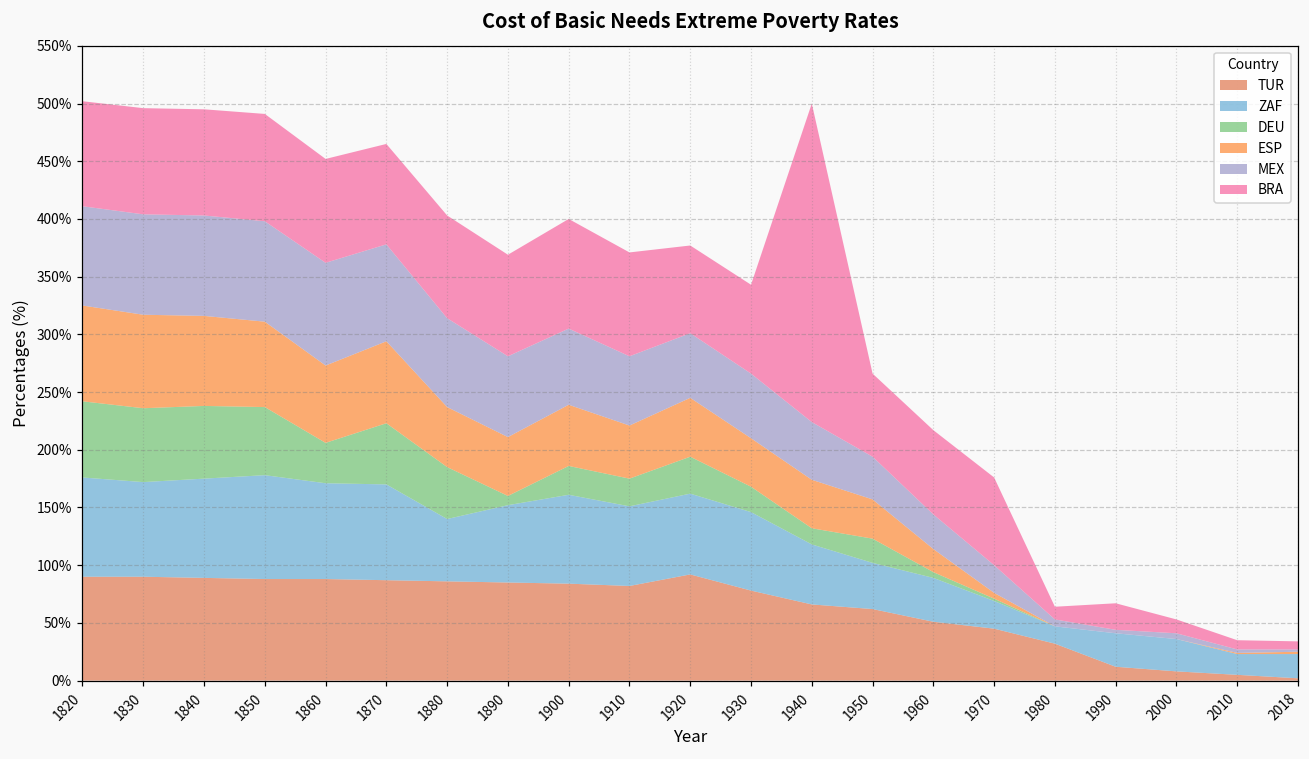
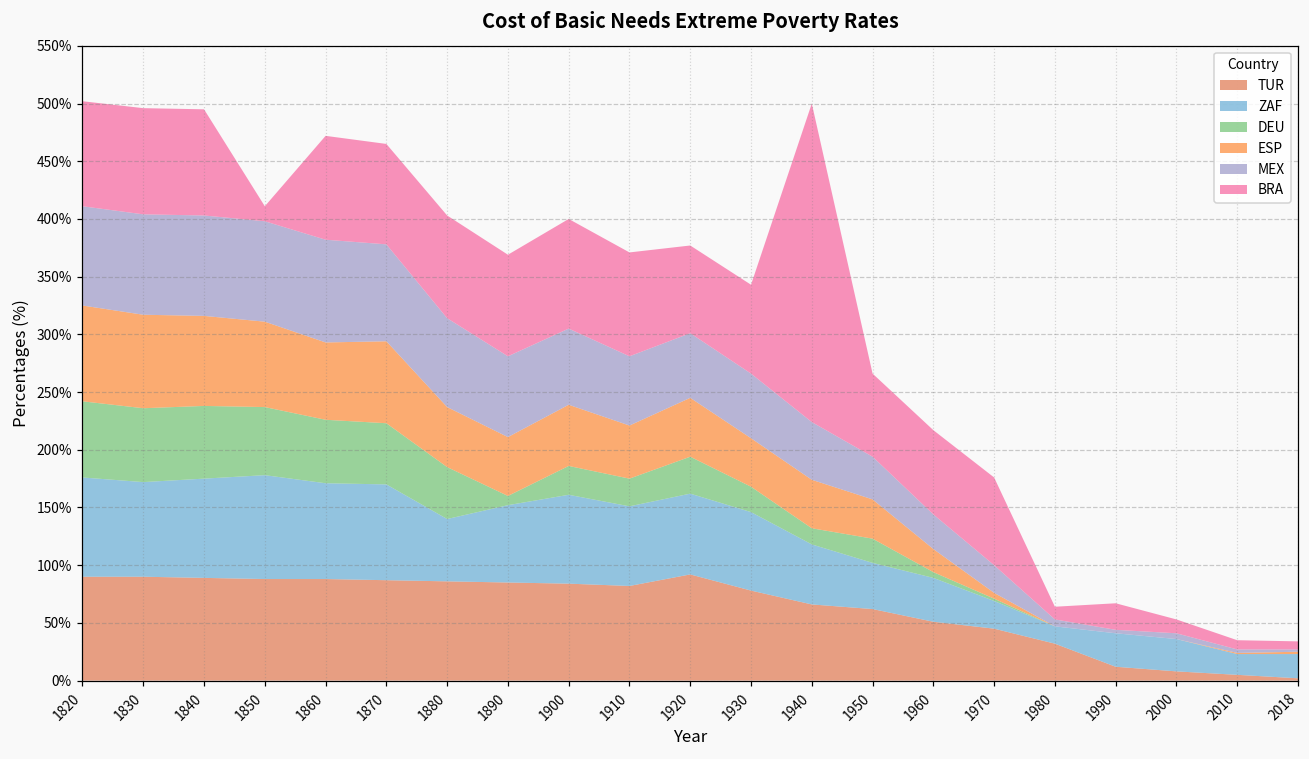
BRA, 1850: 93% -> 13%
DEU, 1860: 35% -> 55%
